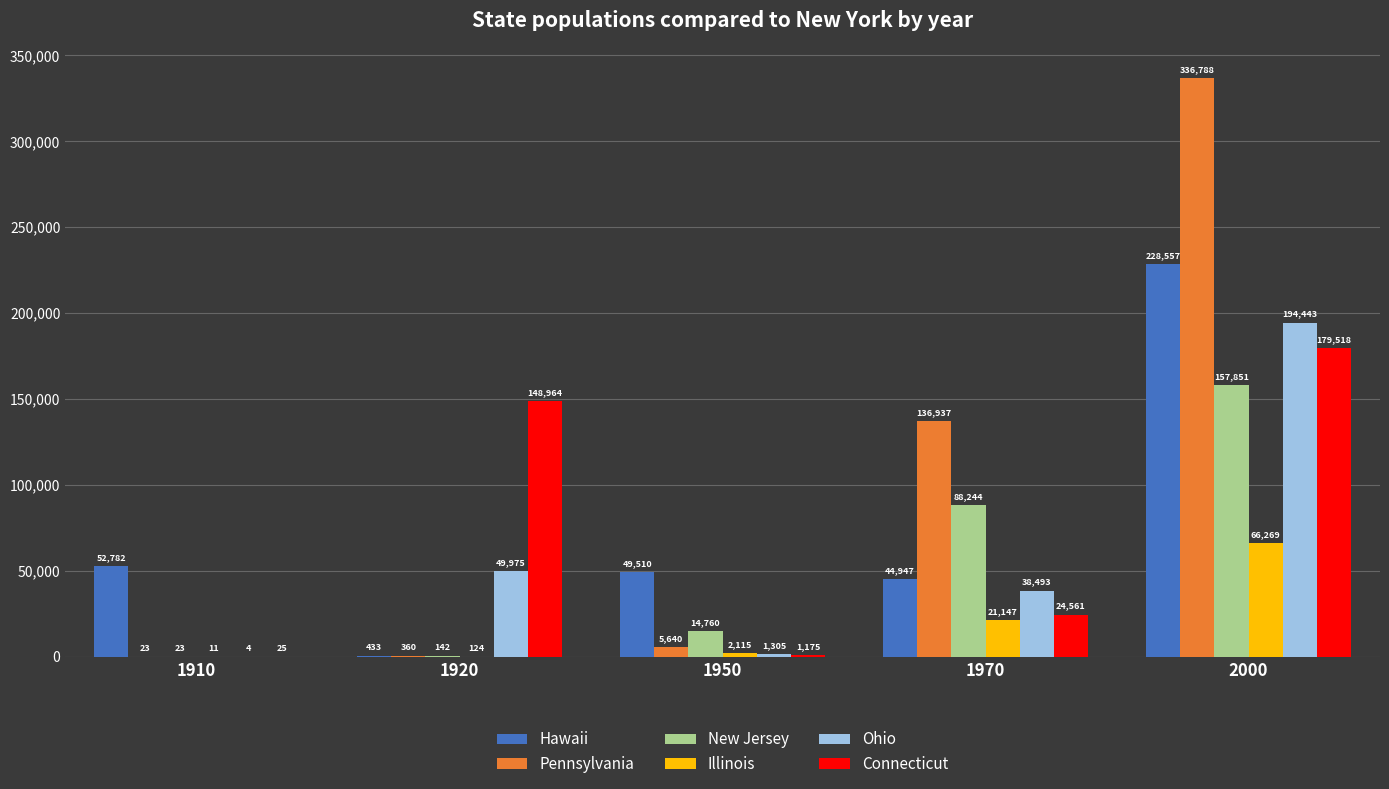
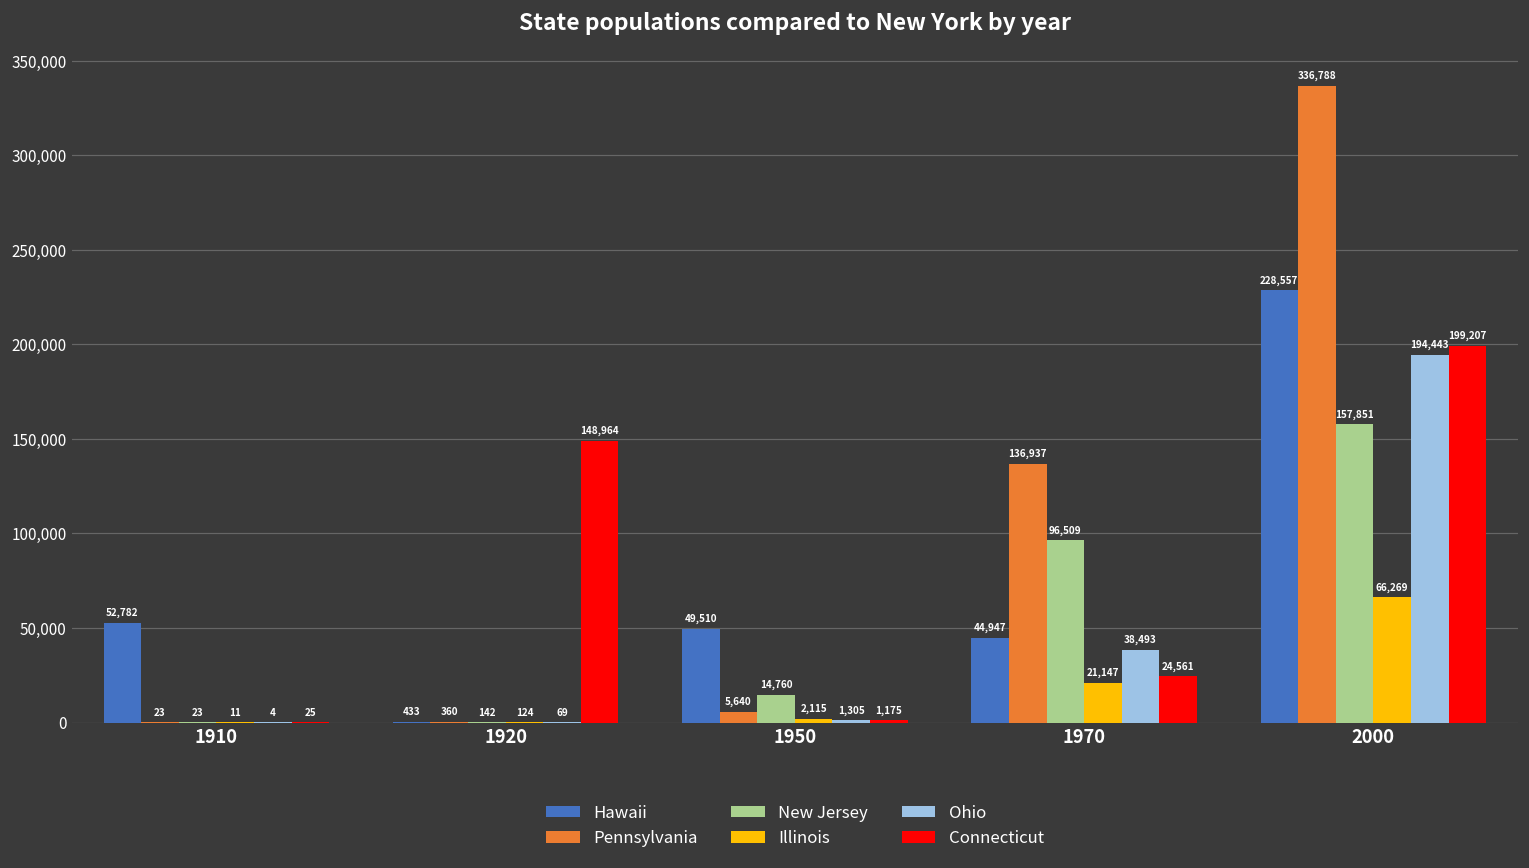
Ohio, 1920: 49,975 -> 69
New Jersey, 1970: 88,244 -> 96,509
Connecticut, 2000: 179,518 -> 199,207
